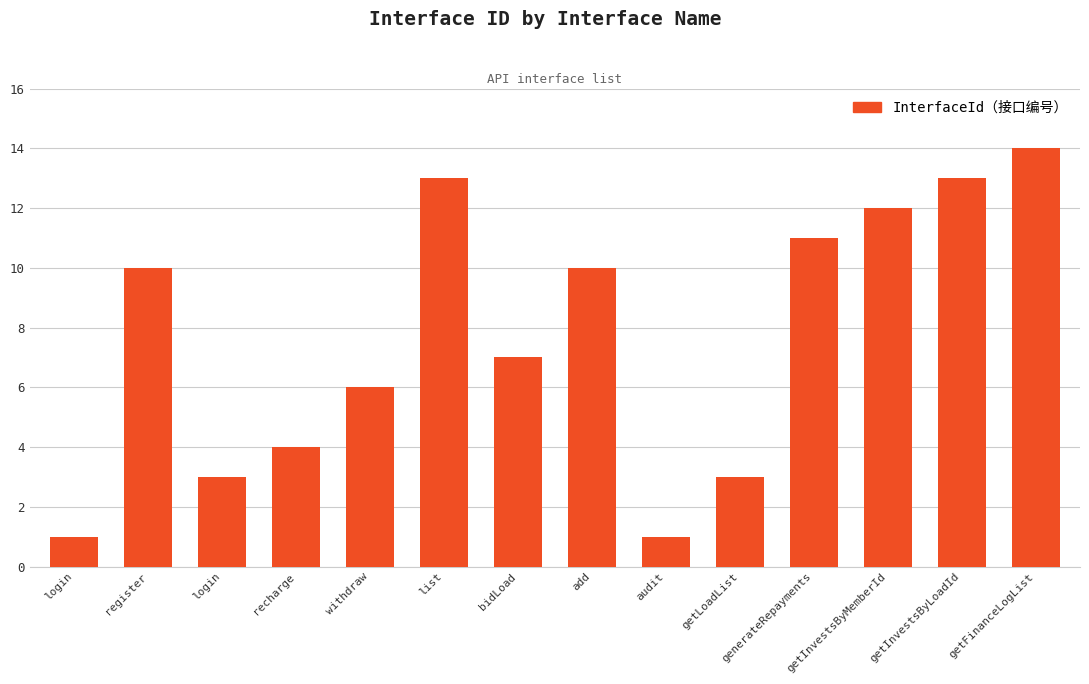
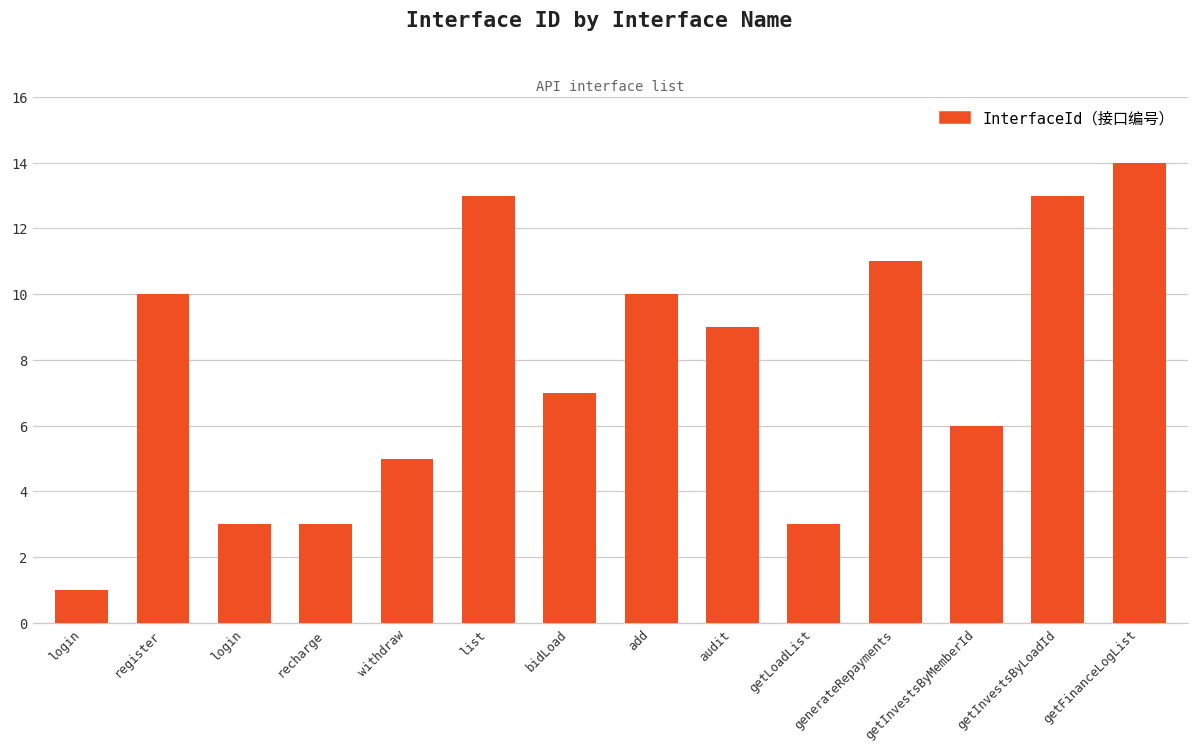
recharge: 4 -> 3
withdraw: 6 -> 5
audit: 1 -> 9
getInvestsByMemberId: 12 -> 6
